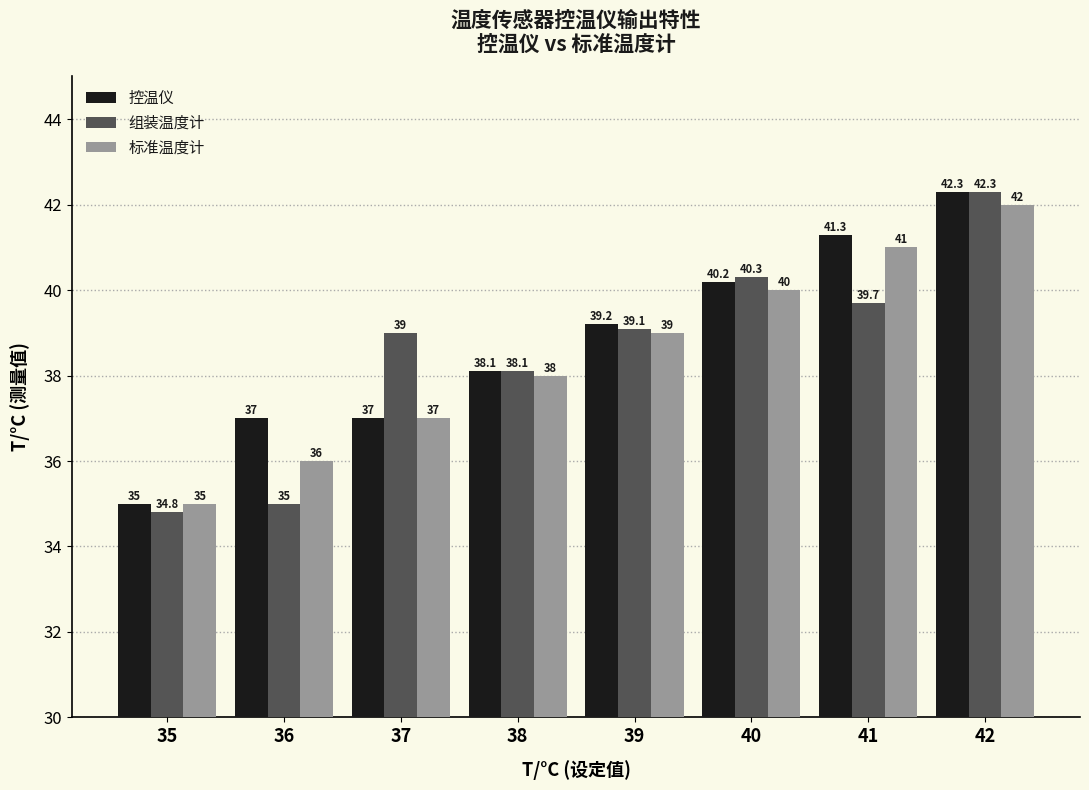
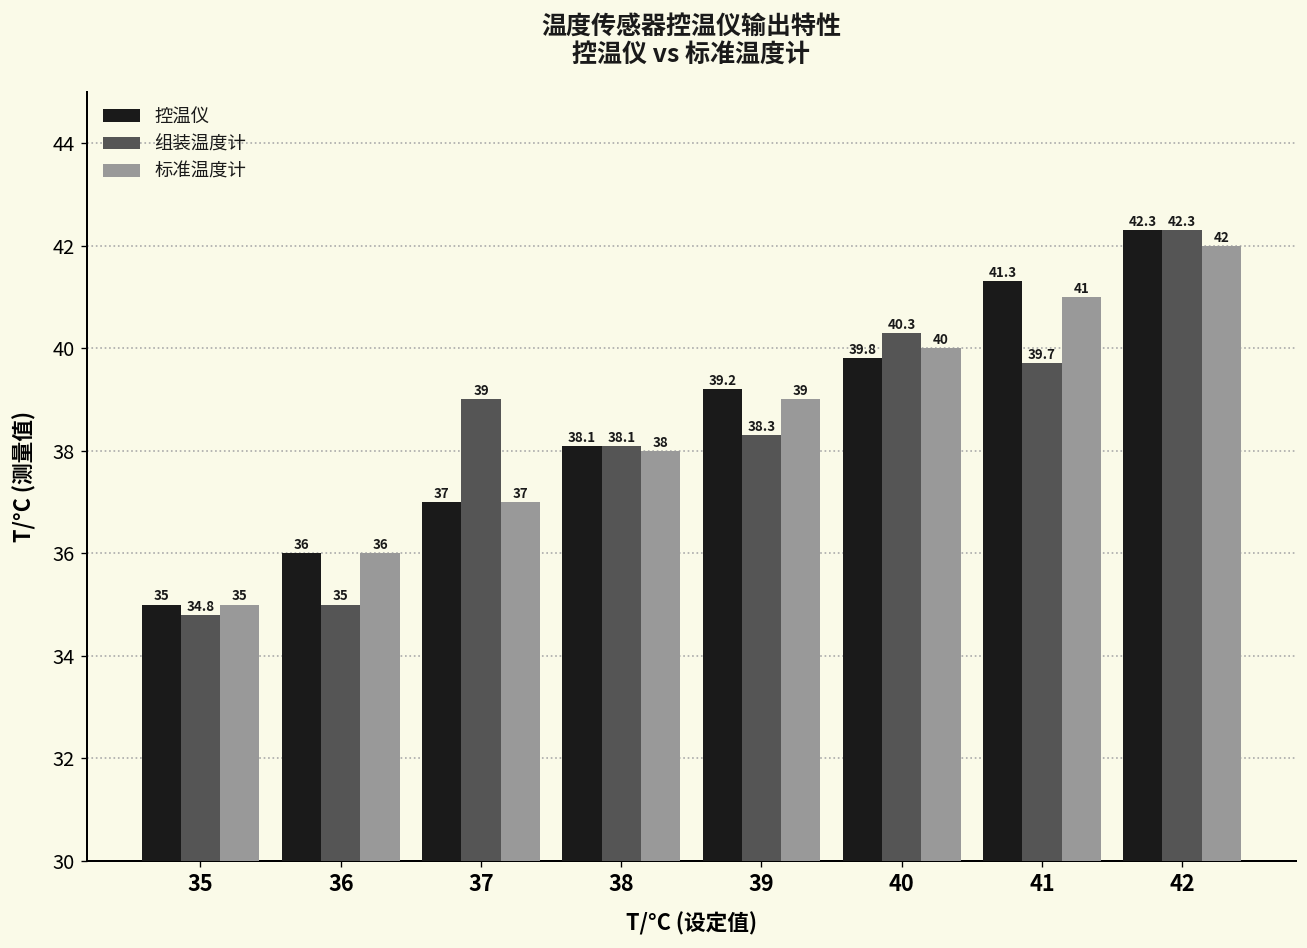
控温仪, 36: 37 -> 36
组装温度计, 39: 39.1 -> 38.3
控温仪, 40: 40.2 -> 39.8
